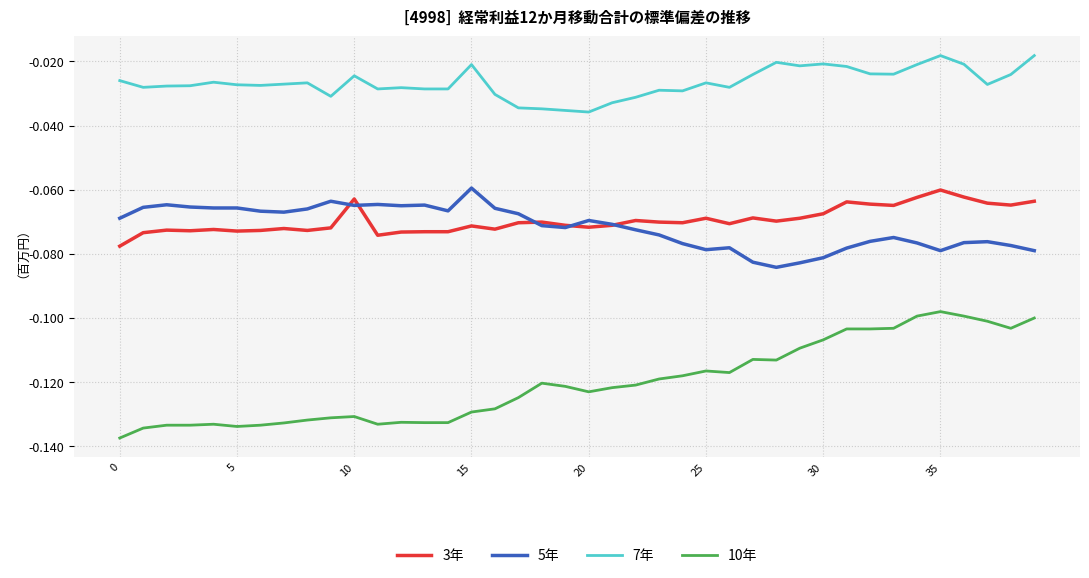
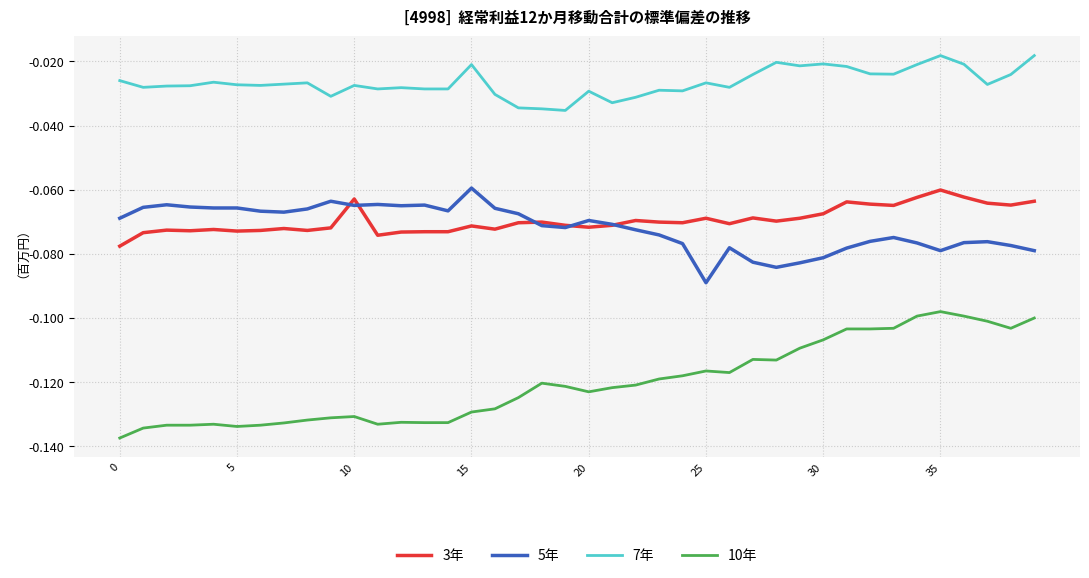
7年, 10: -0.025 -> -0.028
7年, 20: -0.036 -> -0.029
5年, 25: -0.079 -> -0.089
